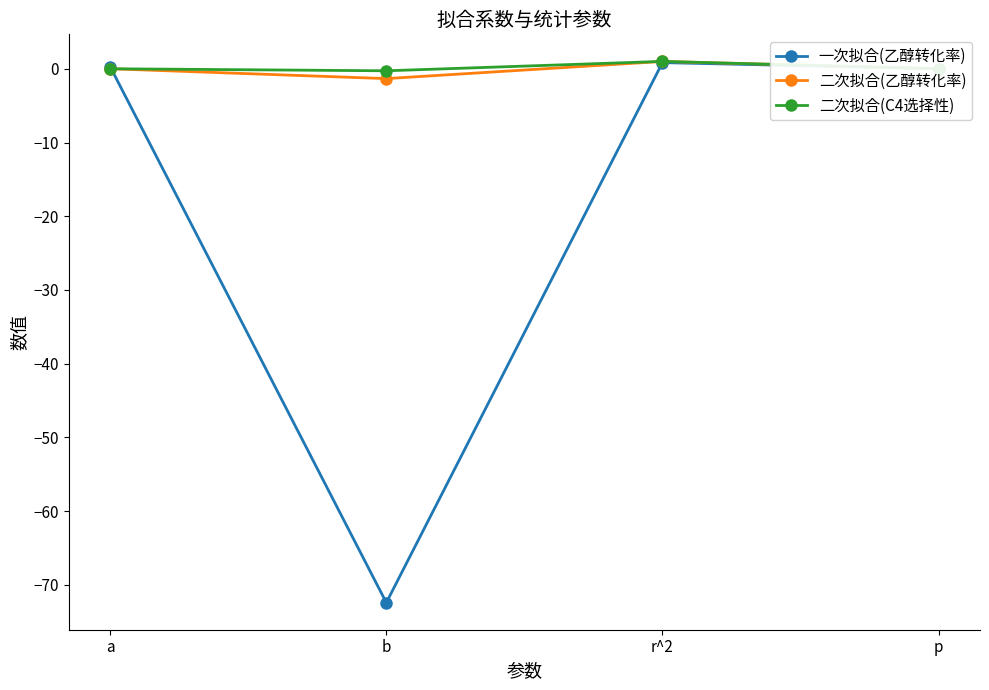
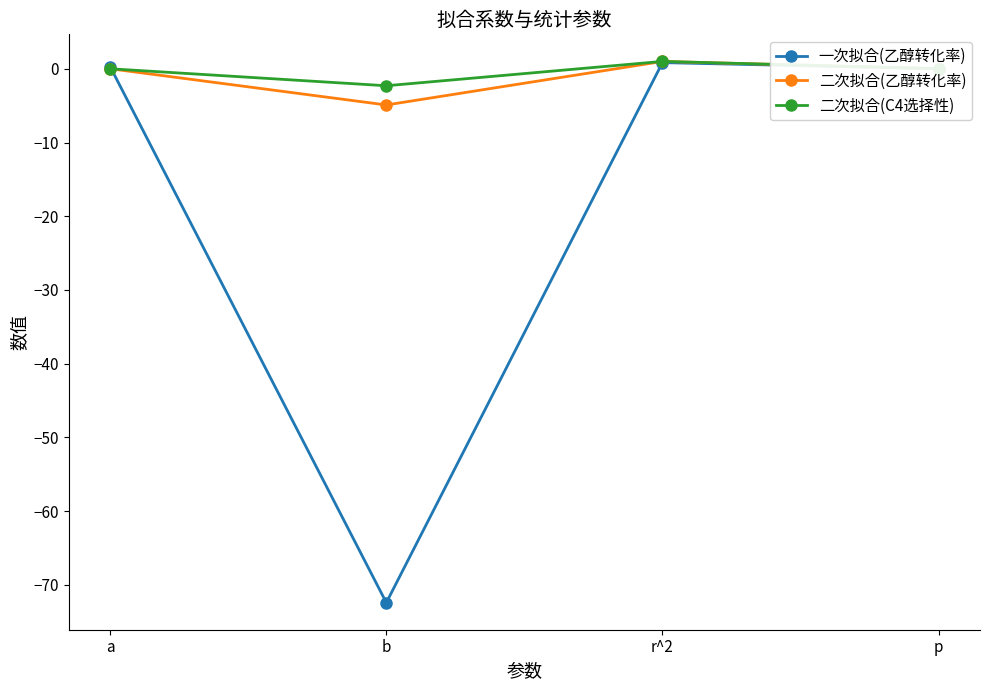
二次拟合(乙醇转化率), b: -1 -> -5
二次拟合(C4选择性), b: 0 -> -2
